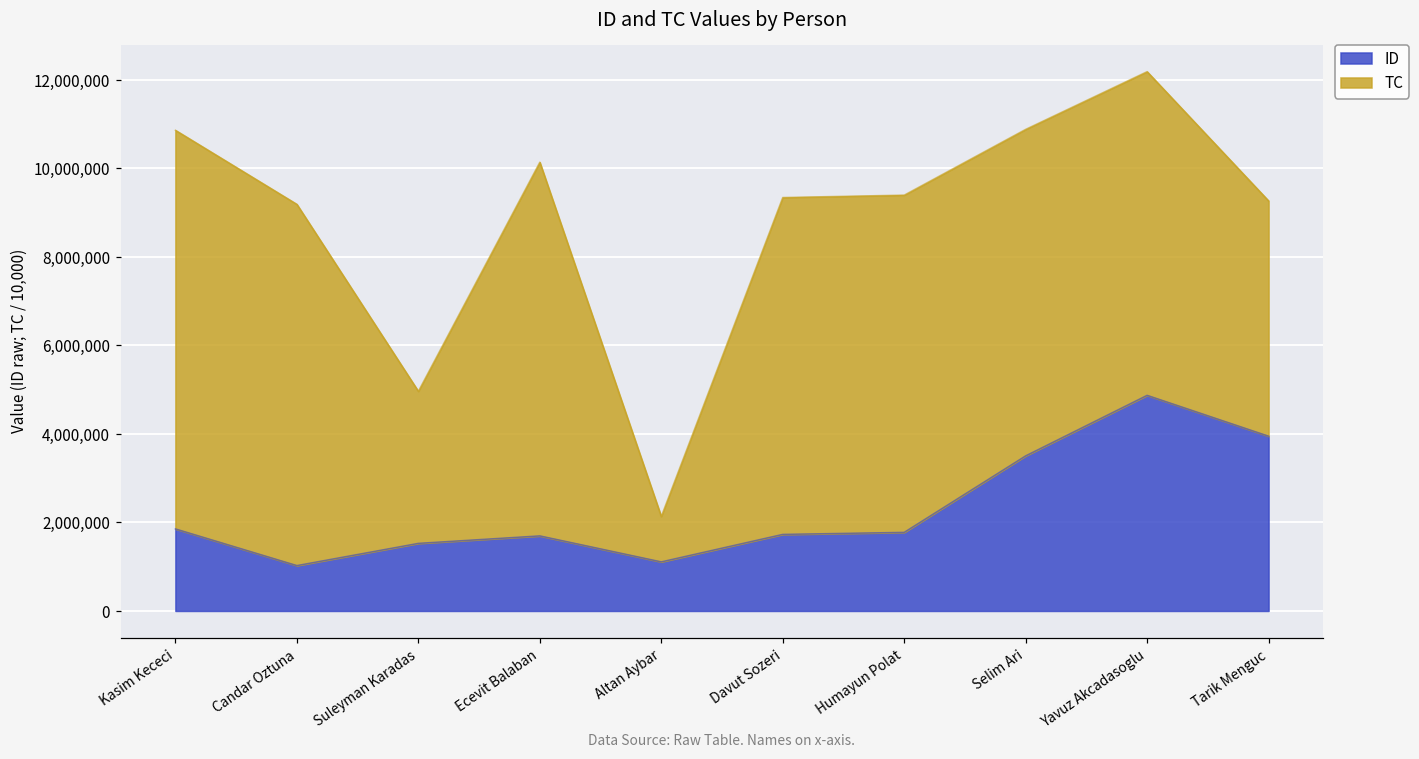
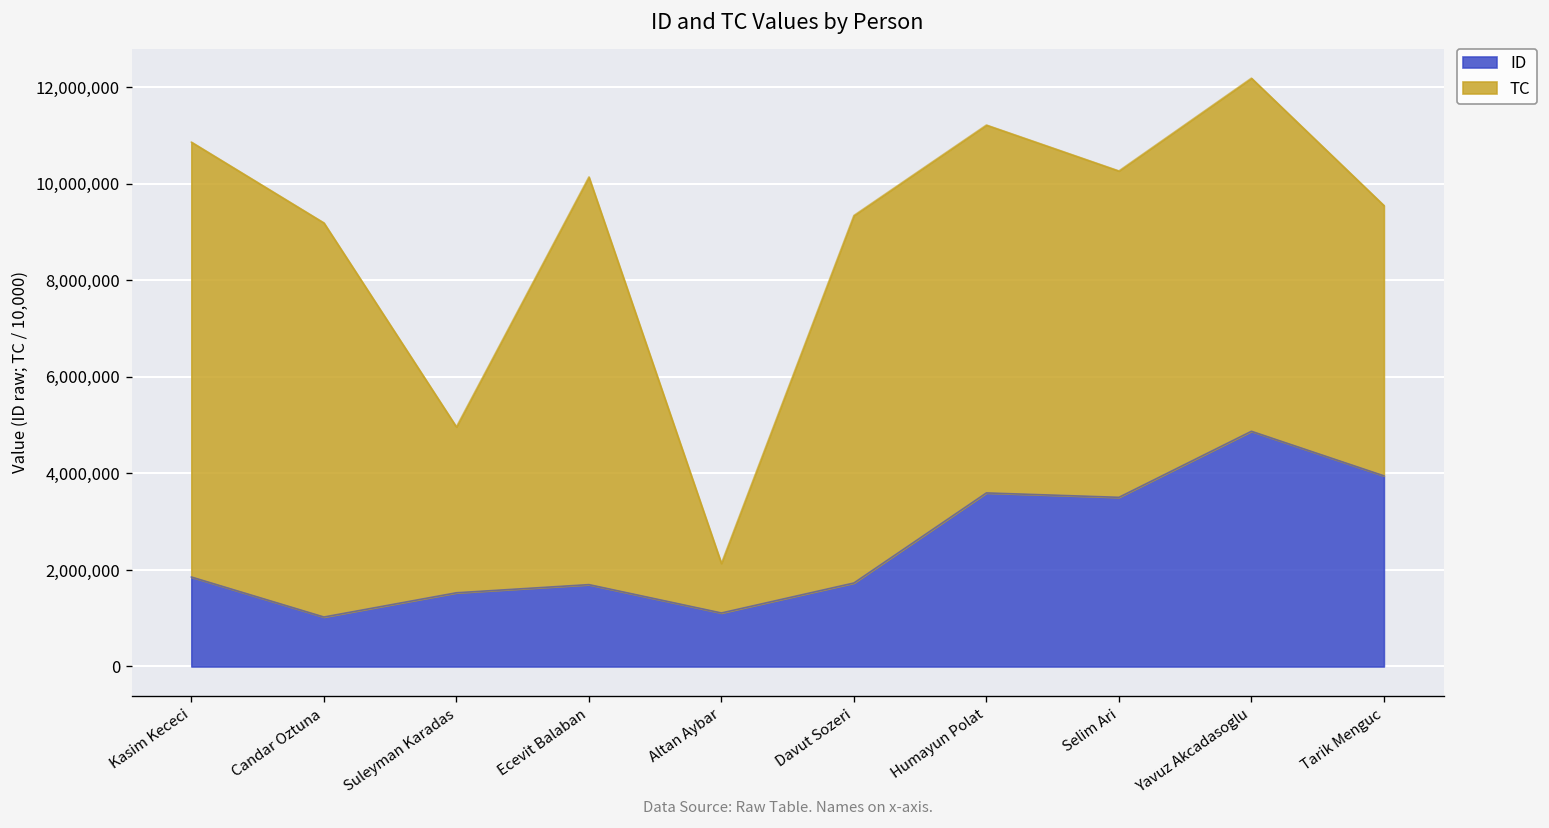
ID, Humayun Polat: 1,800,000 -> 3,600,000
TC, Selim Ari: 7,400,000 -> 6,800,000
TC, Tarik Menguc: 5,300,000 -> 5,600,000
